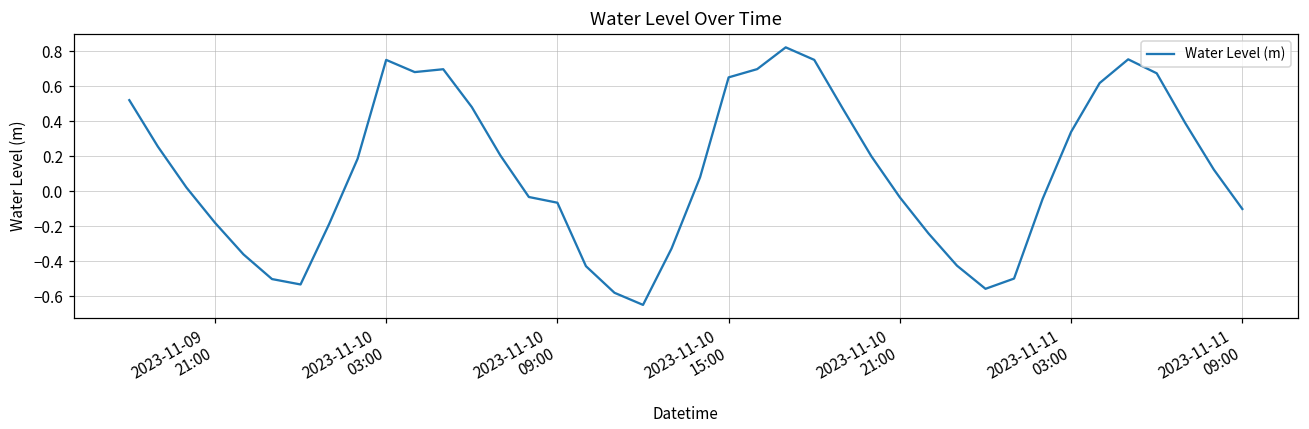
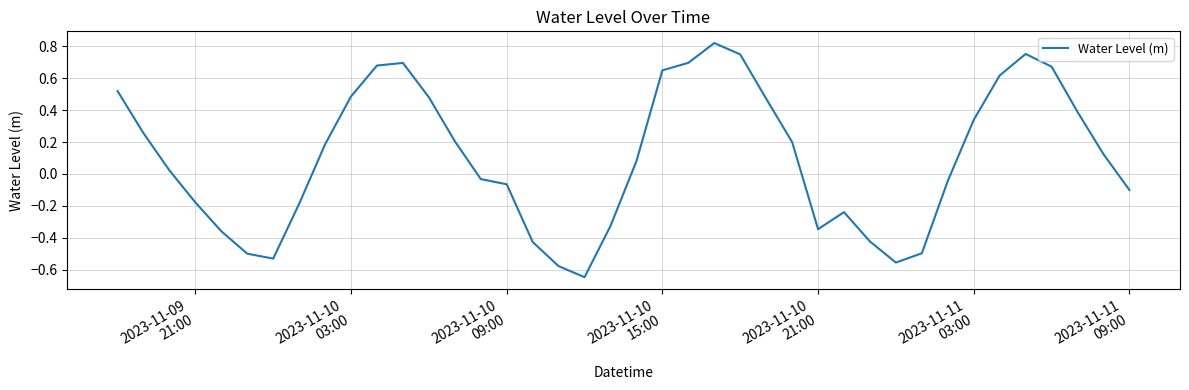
2023-11-10 03:00: 0.75 -> 0.49
2023-11-10 21:00: -0.03 -> -0.35
